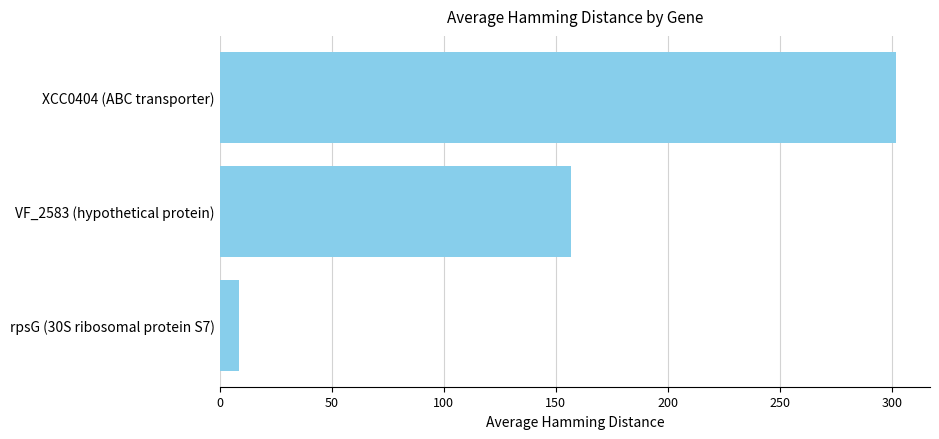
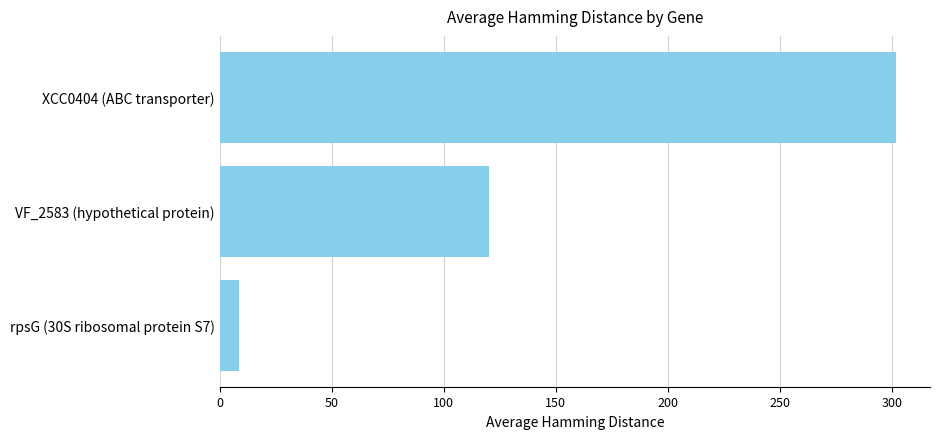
VF_2583 (hypothetical protein): 157 -> 120
